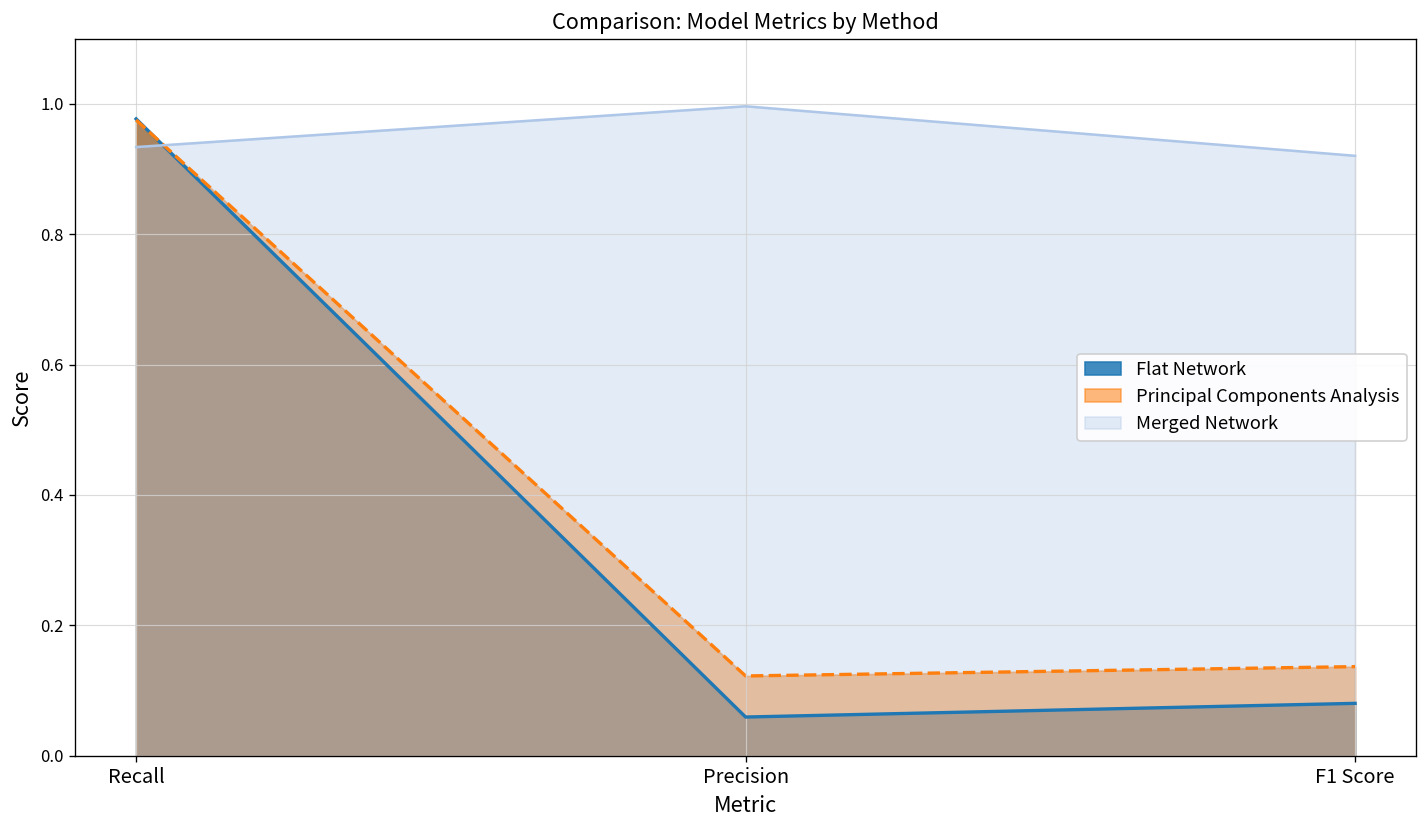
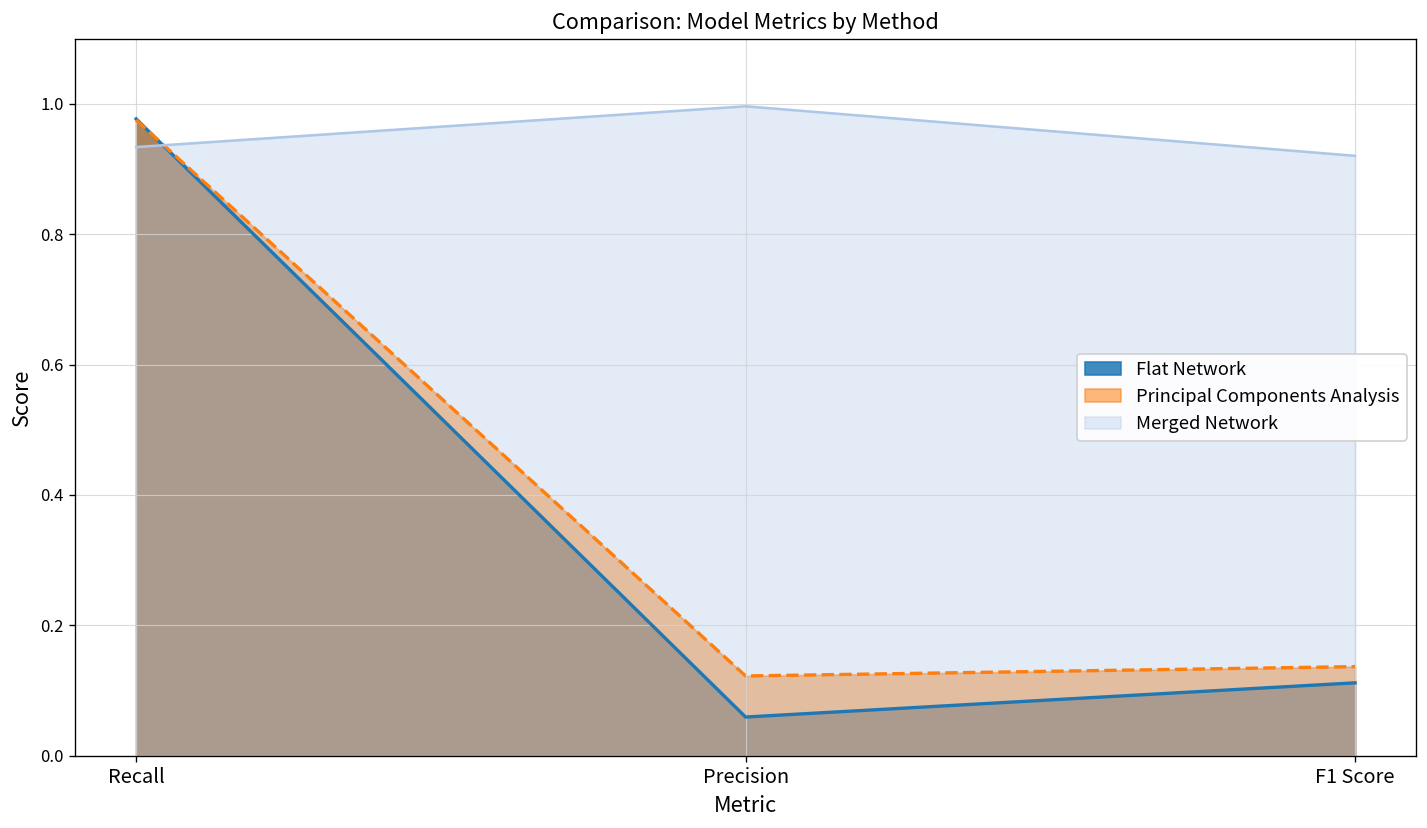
Flat Network, F1 Score: 0.08 -> 0.11
